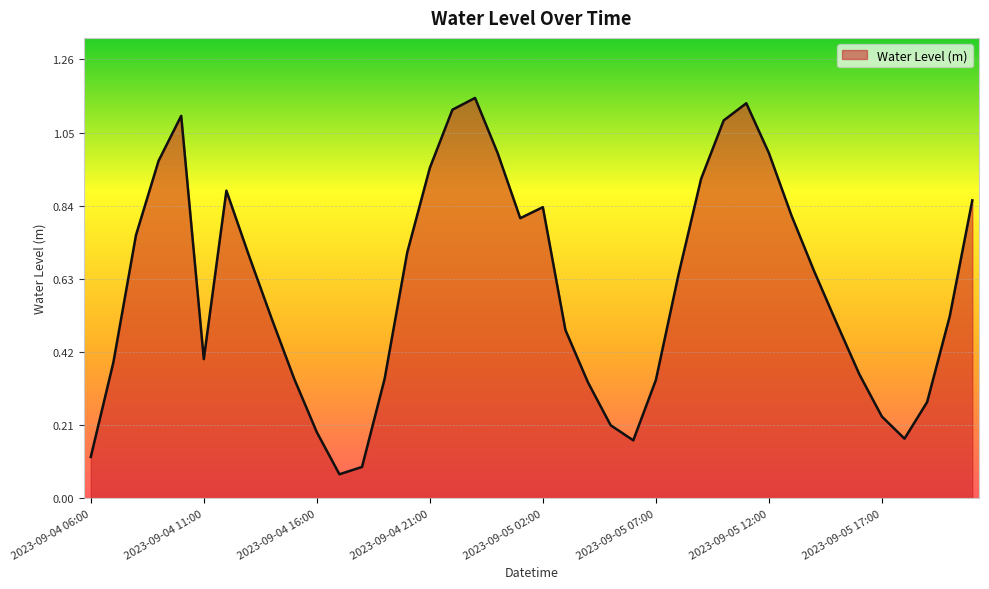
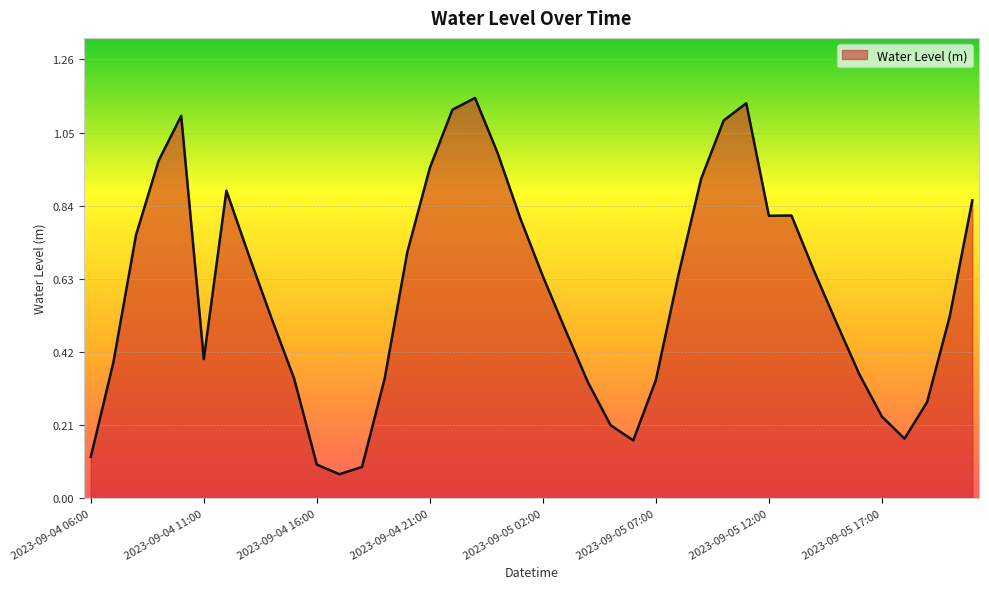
2023-09-04 16:00: 0.19 -> 0.10
2023-09-05 02:00: 0.84 -> 0.64
2023-09-05 12:00: 0.99 -> 0.81
